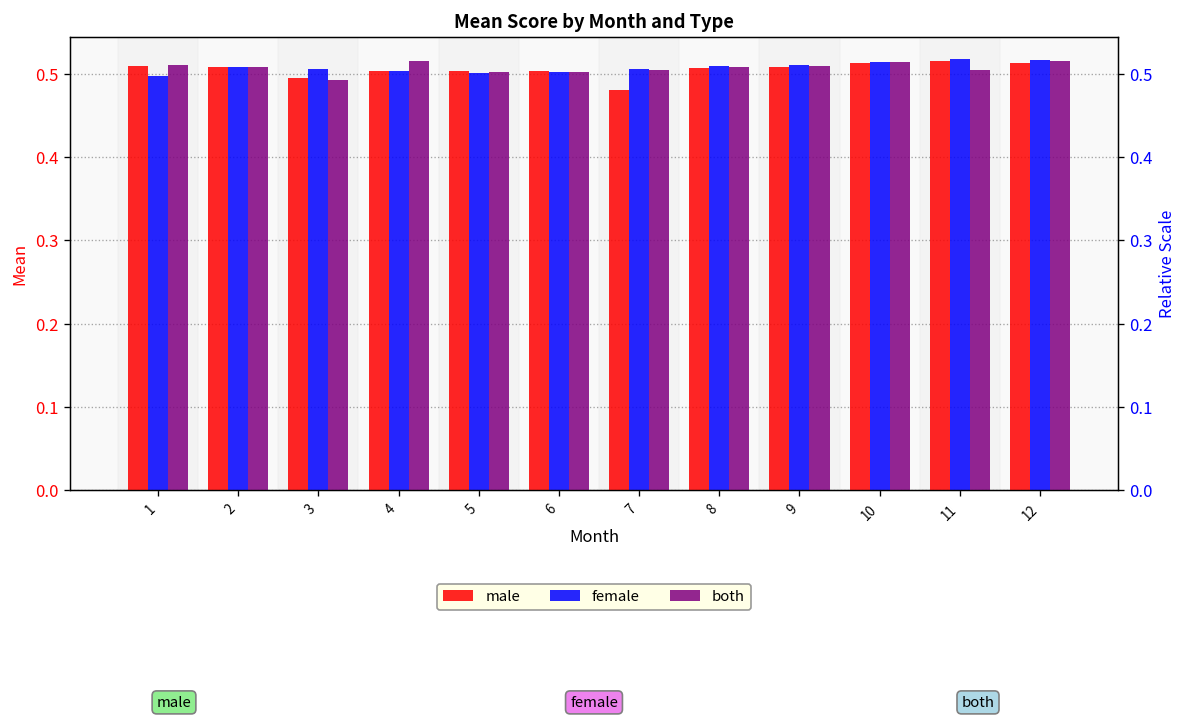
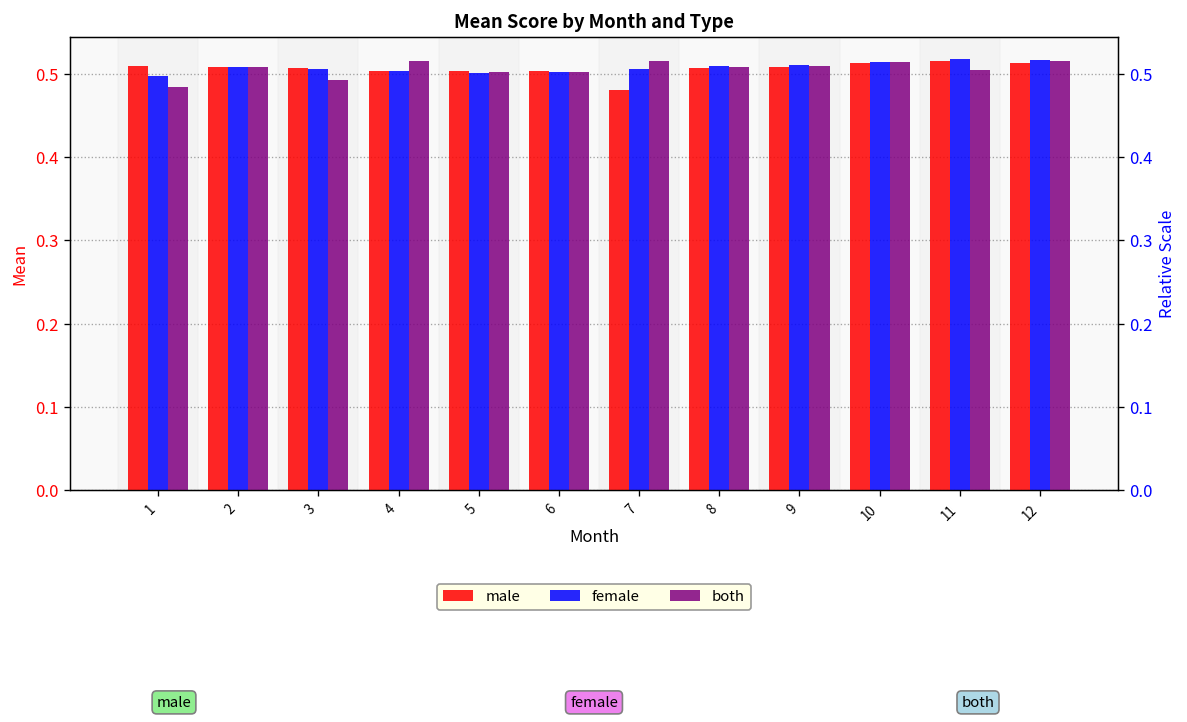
both, 1: 0.51 -> 0.48
male, 3: 0.50 -> 0.51
both, 7: 0.50 -> 0.52
